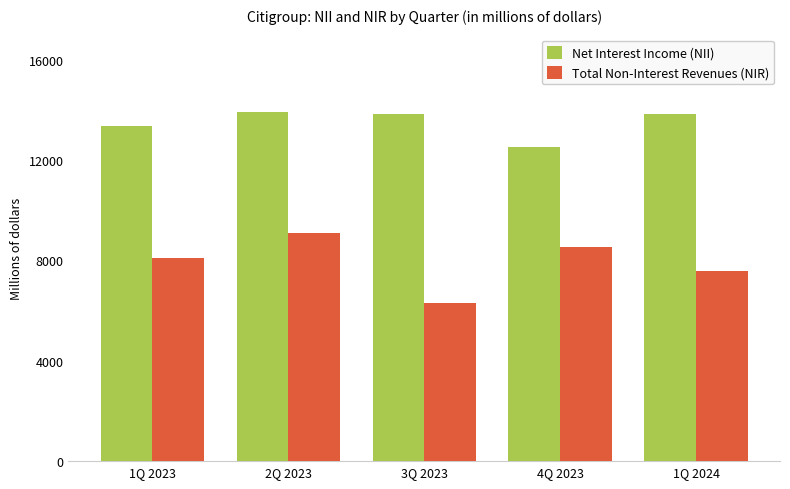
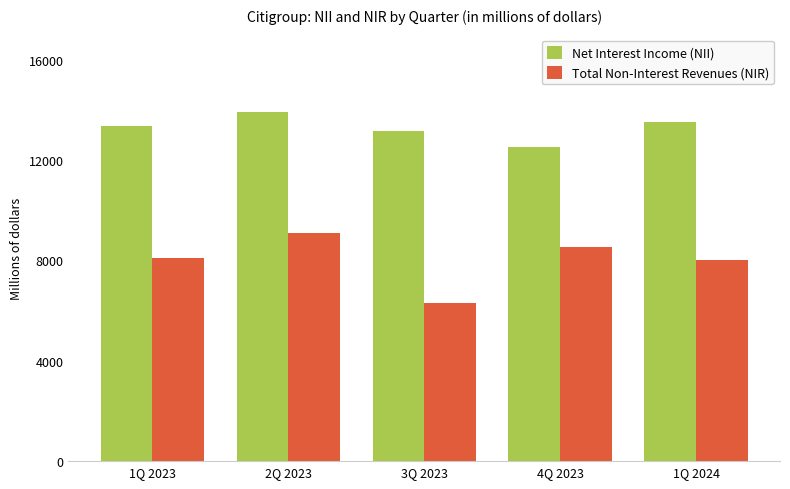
Net Interest Income (NII), 3Q 2023: 13800 -> 13200
Net Interest Income (NII), 1Q 2024: 13800 -> 13500
Total Non-Interest Revenues (NIR), 1Q 2024: 7600 -> 8000
